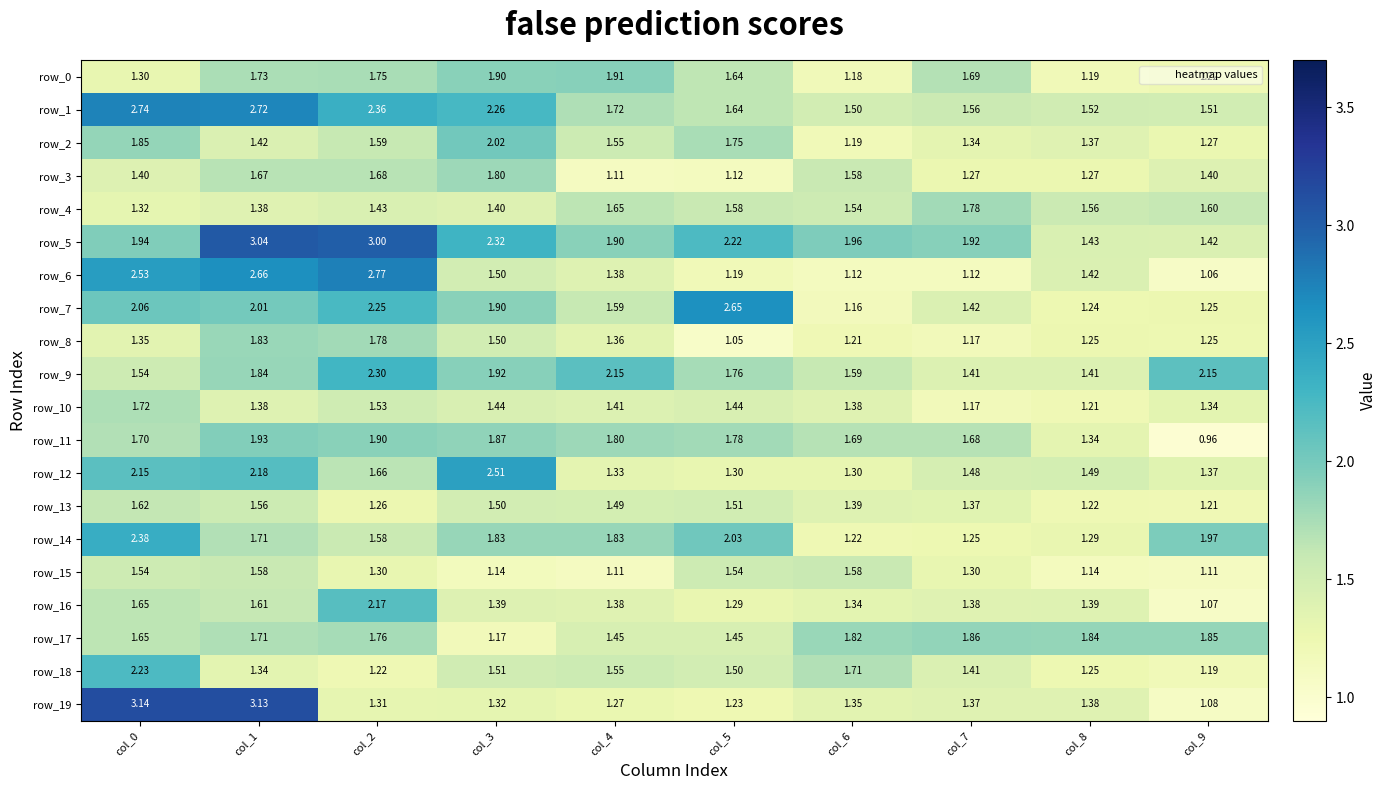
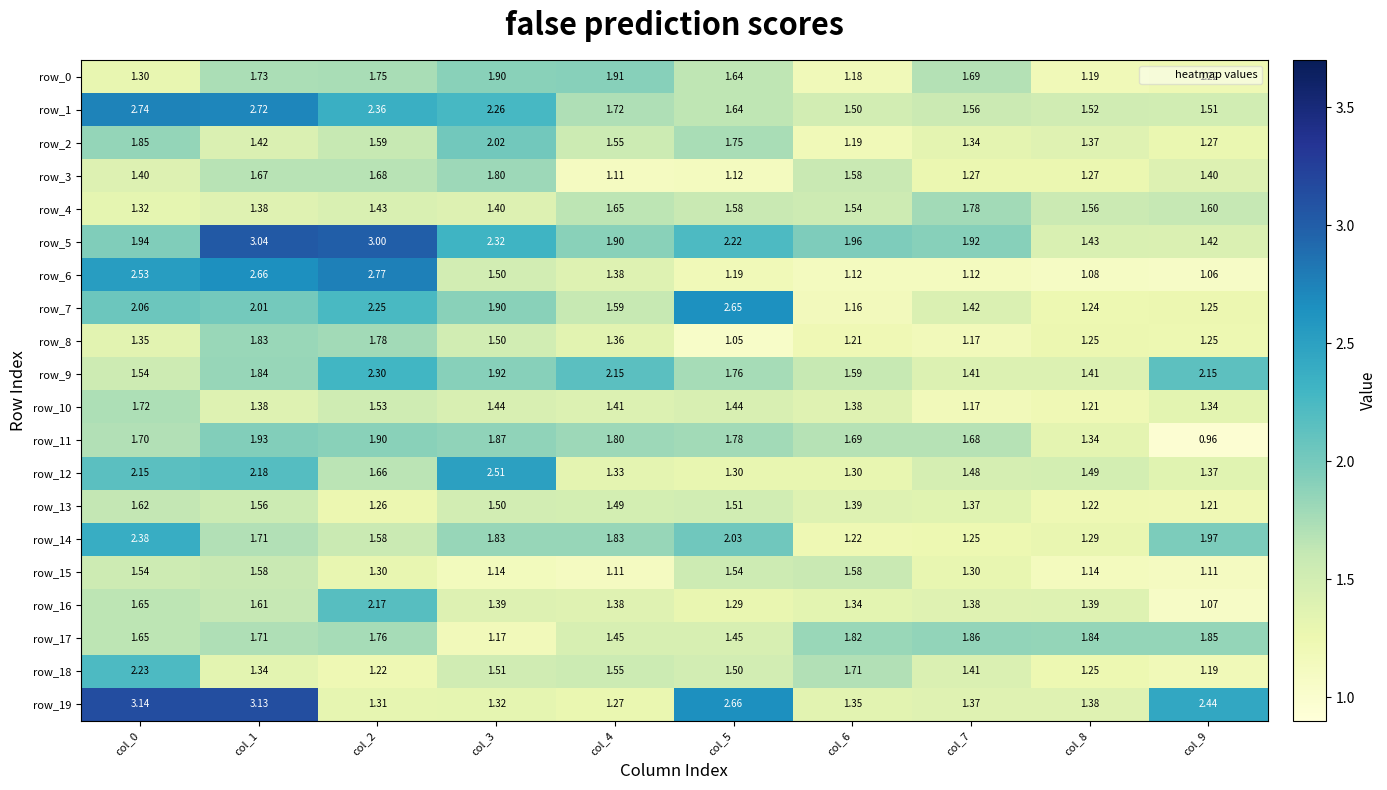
row_6, col_8: 1.42 -> 1.08
row_19, col_5: 1.23 -> 2.66
row_19, col_9: 1.08 -> 2.44
